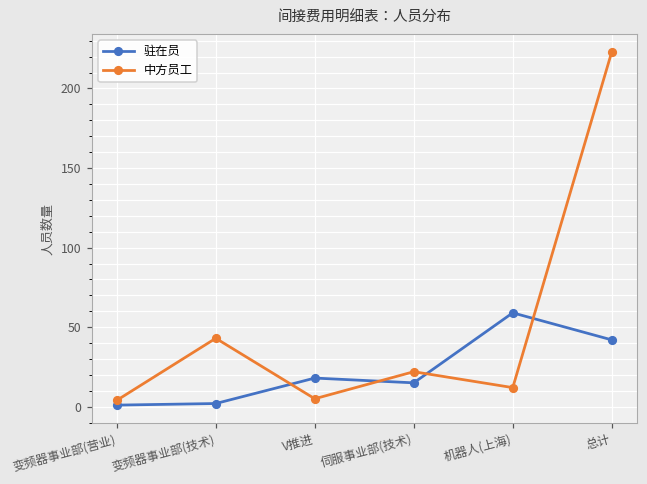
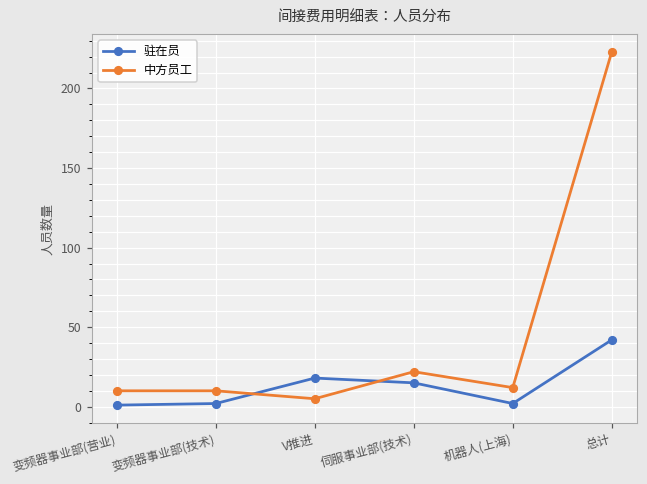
中方员工, 变频器事业部(营业): 4 -> 10
中方员工, 变频器事业部(技术): 43 -> 10
驻在员, 机器人(上海): 59 -> 2
